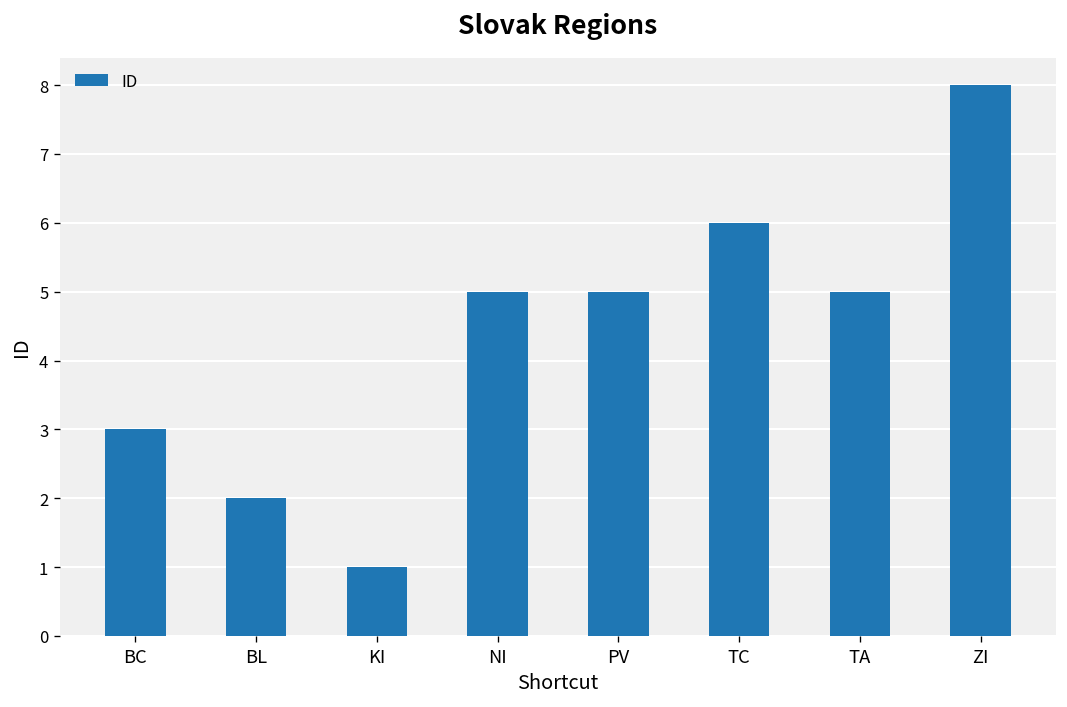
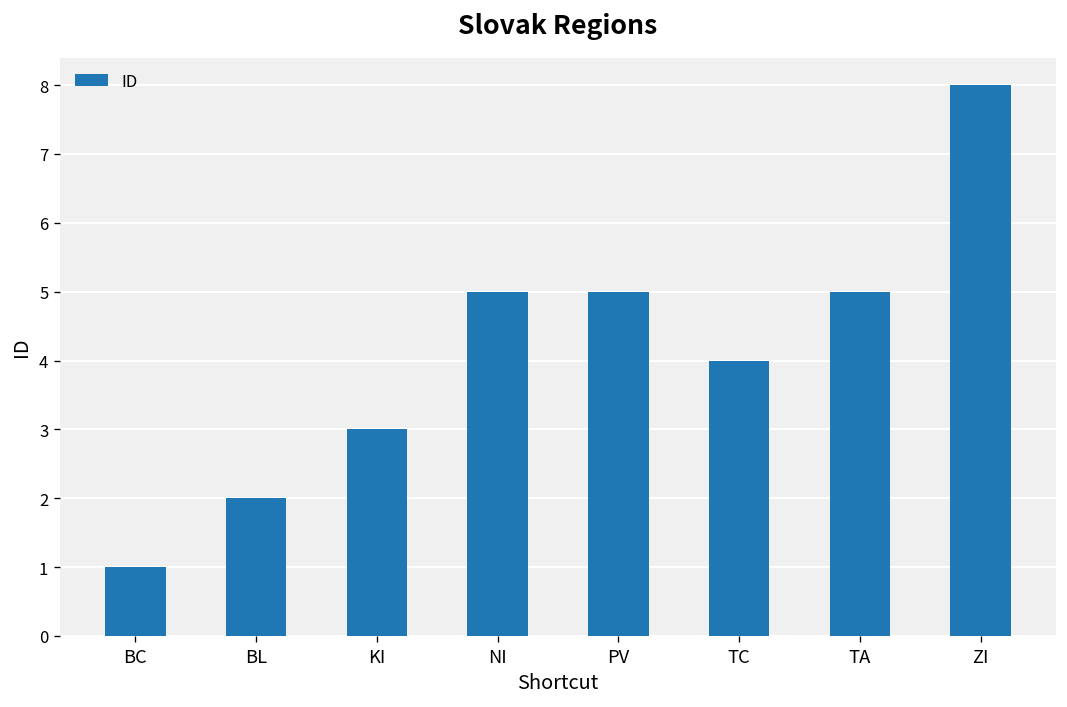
BC: 3 -> 1
KI: 1 -> 3
TC: 6 -> 4
